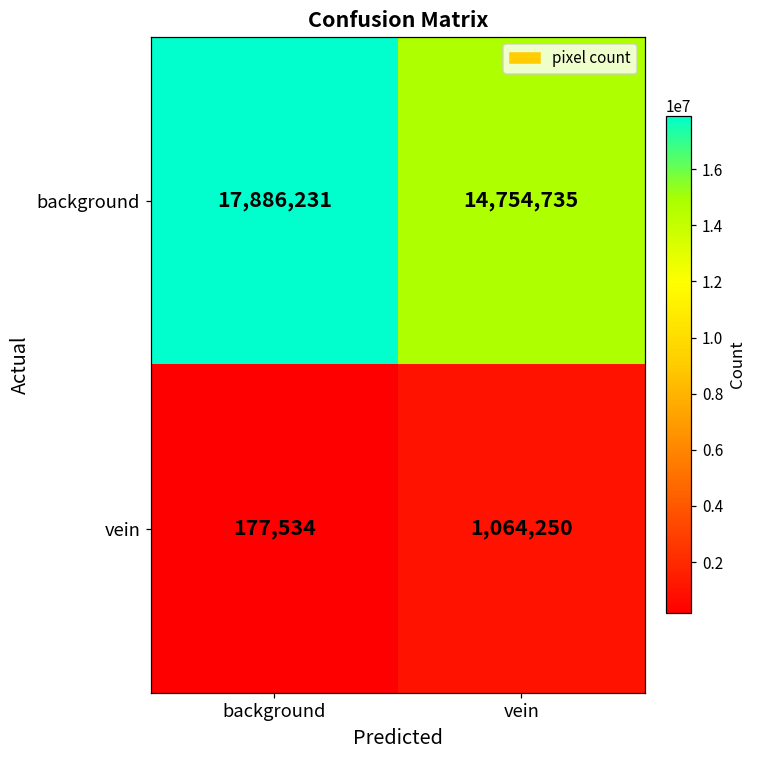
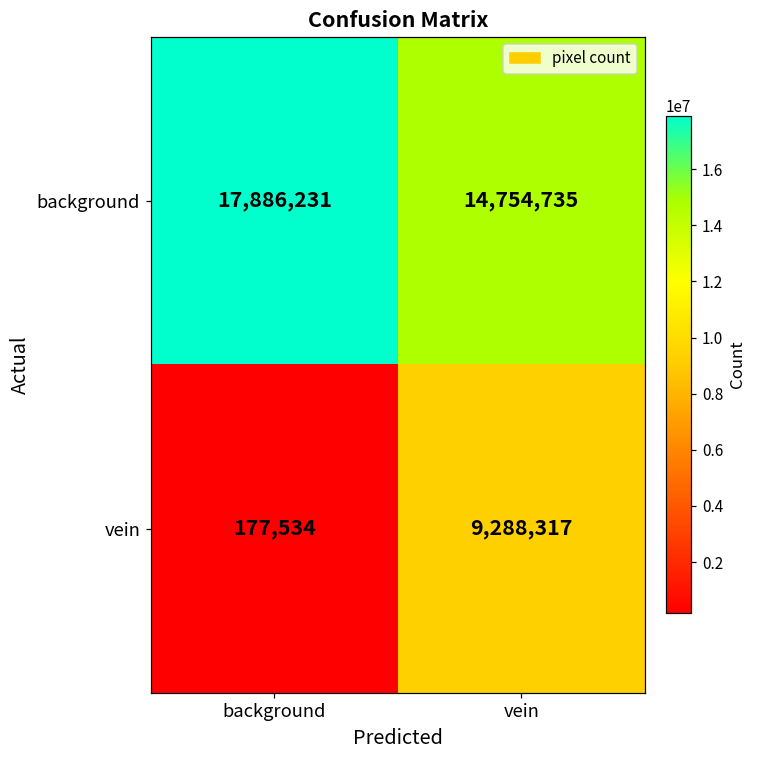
vein, vein: 1,064,250 -> 9,288,317
